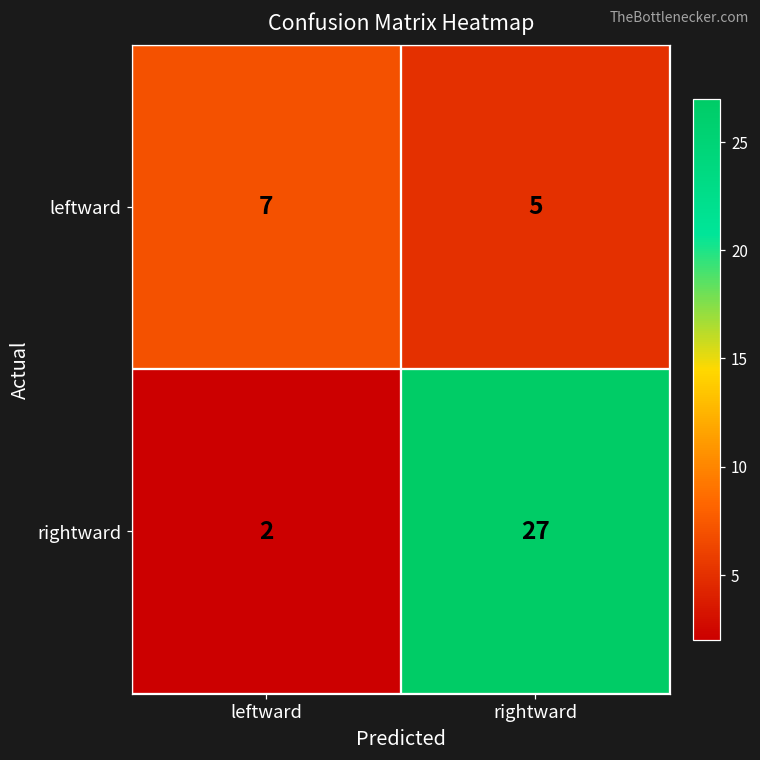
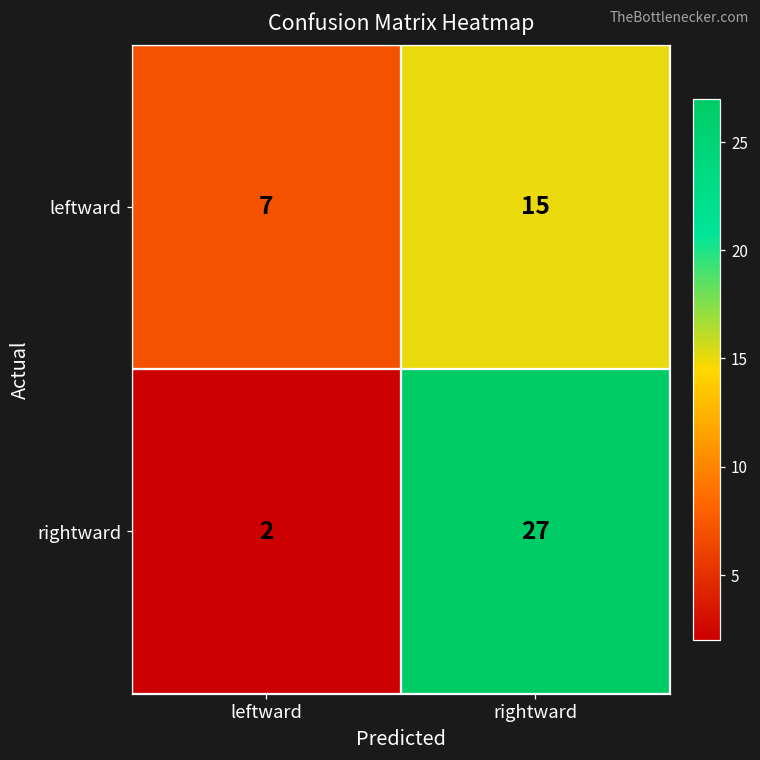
leftward, rightward: 5 -> 15
